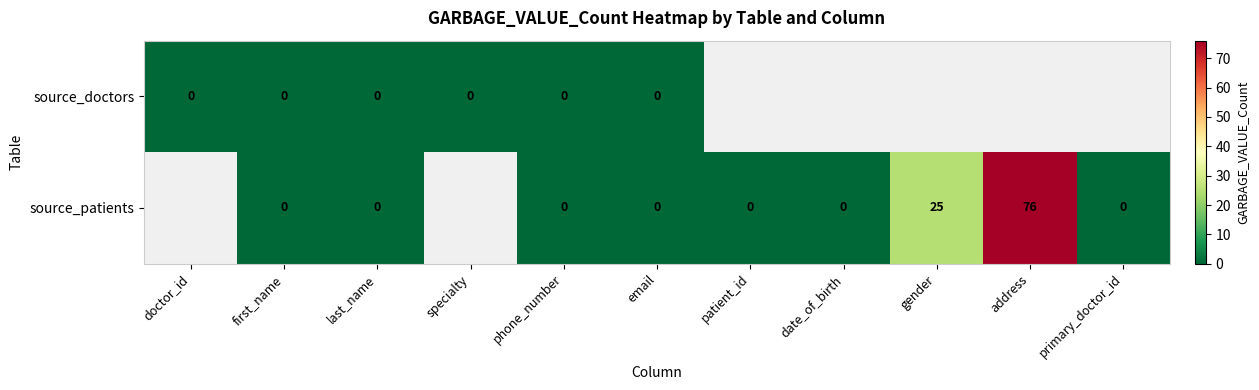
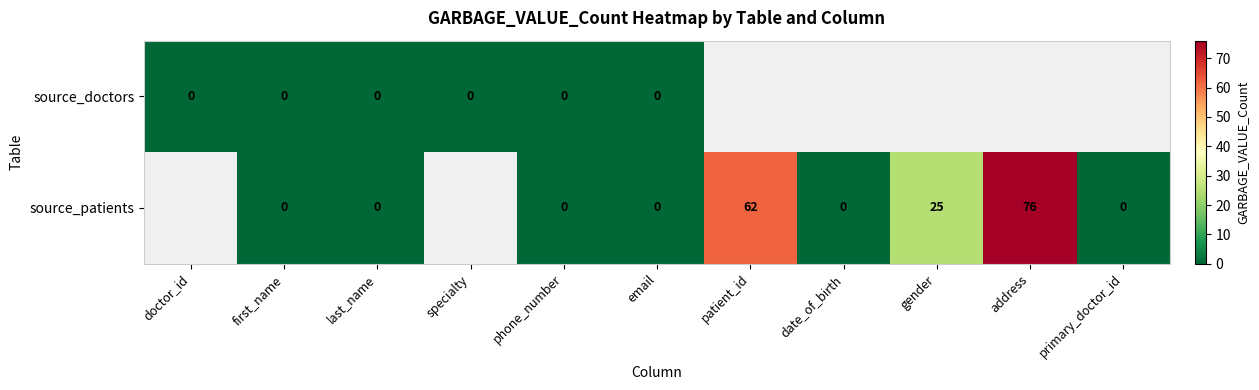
source_patients, patient_id: 0 -> 62
